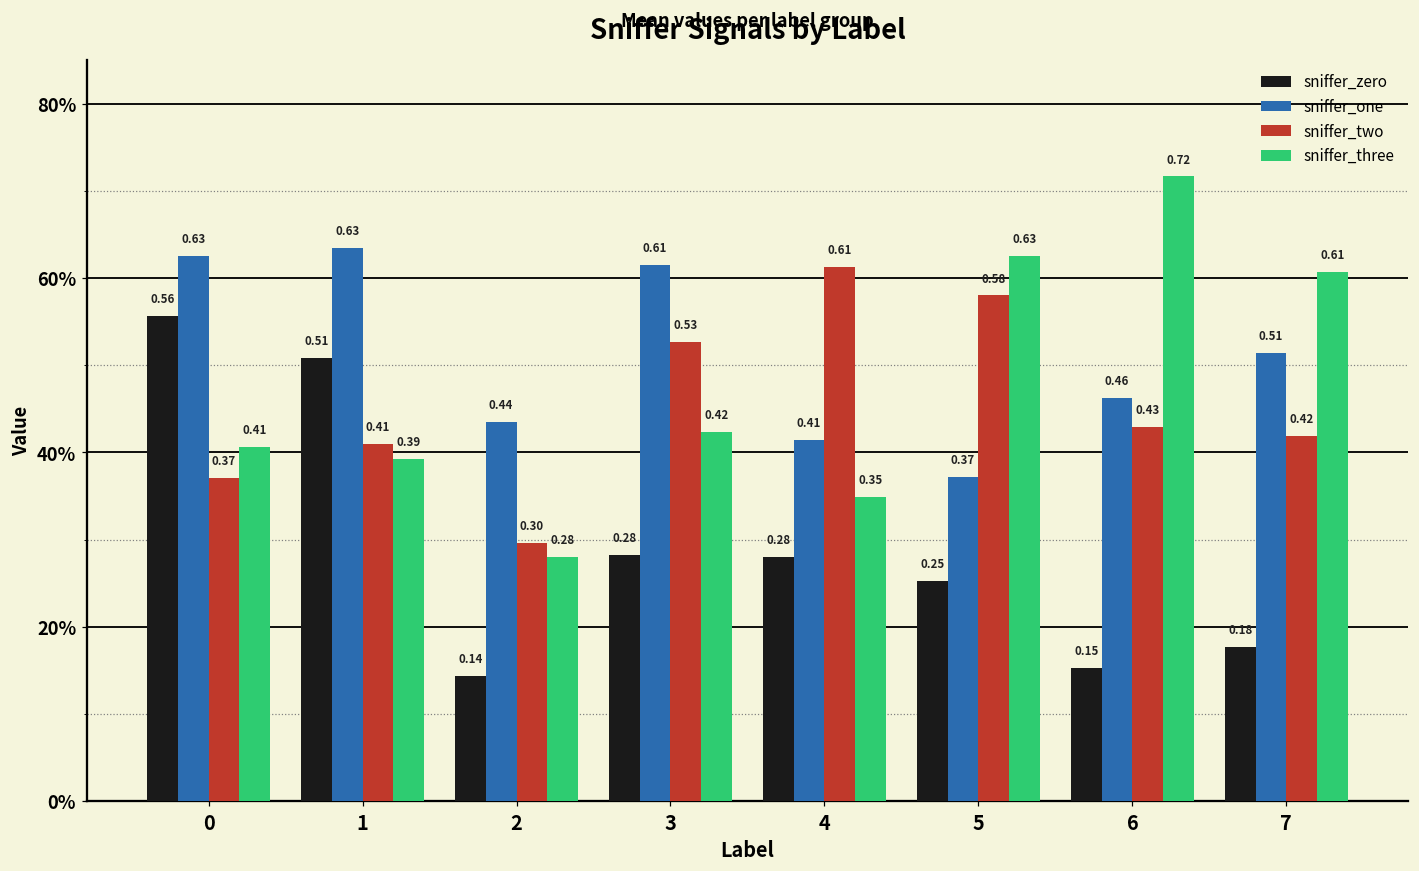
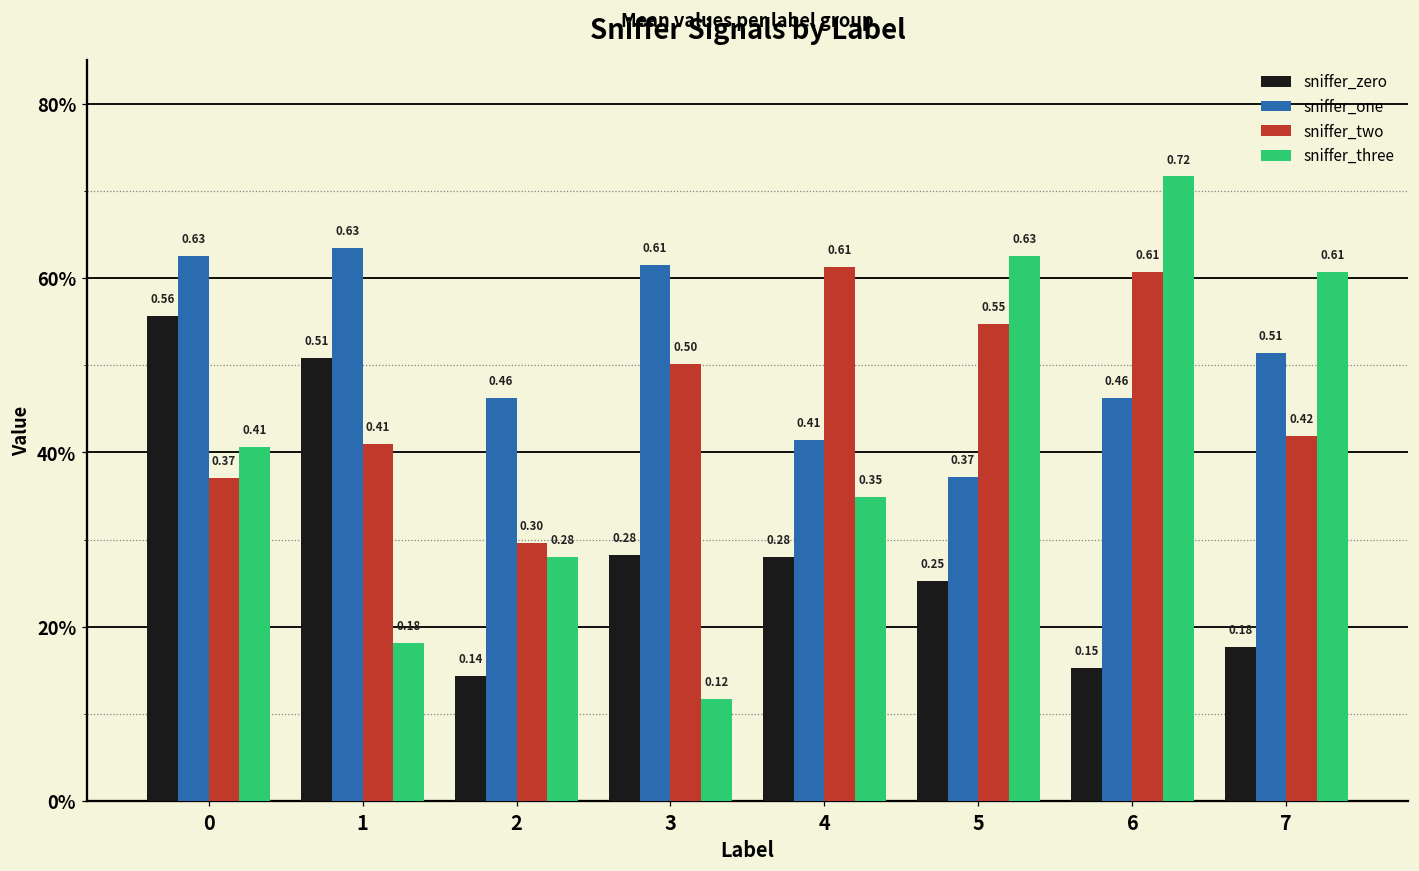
sniffer_three, 1: 0.39 -> 0.18
sniffer_one, 2: 0.44 -> 0.46
sniffer_two, 3: 0.53 -> 0.50
sniffer_three, 3: 0.42 -> 0.12
sniffer_two, 5: 0.58 -> 0.55
sniffer_two, 6: 0.43 -> 0.61
